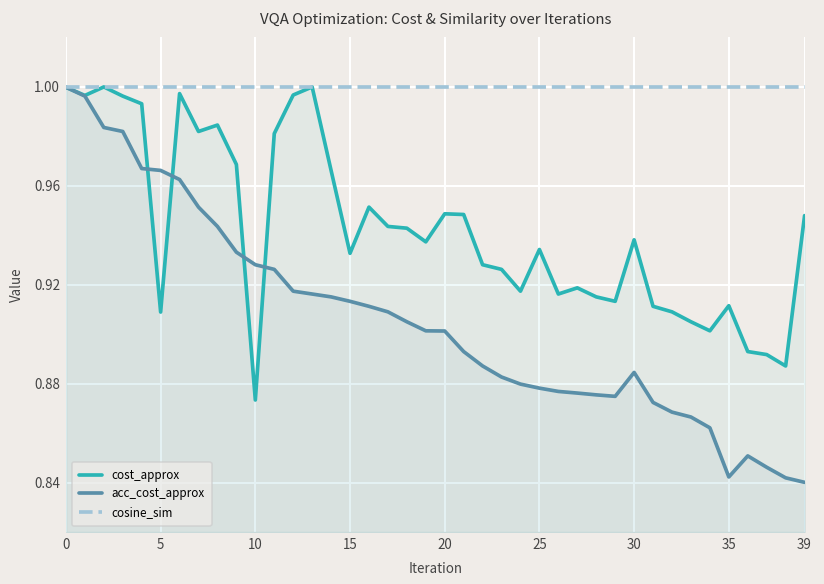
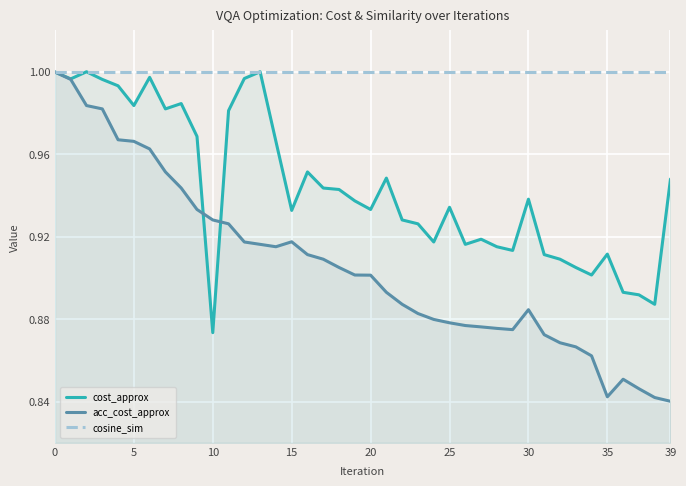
cost_approx, 5: 0.909 -> 0.984
acc_cost_approx, 15: 0.913 -> 0.917
cost_approx, 20: 0.949 -> 0.933
